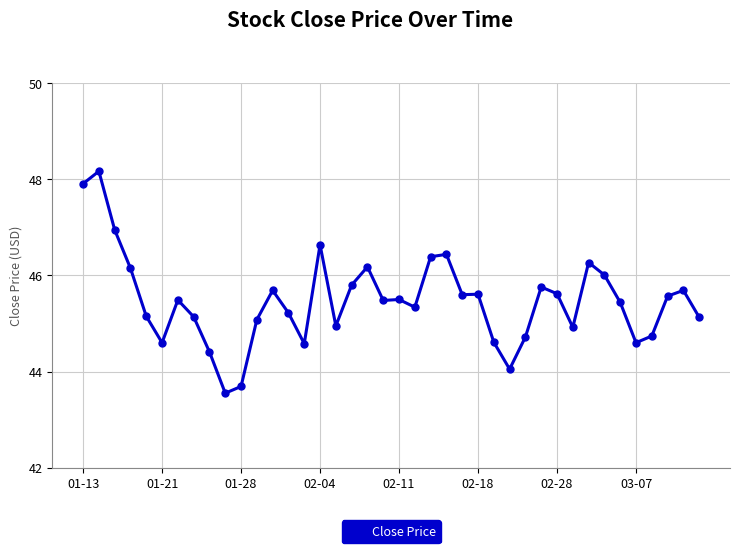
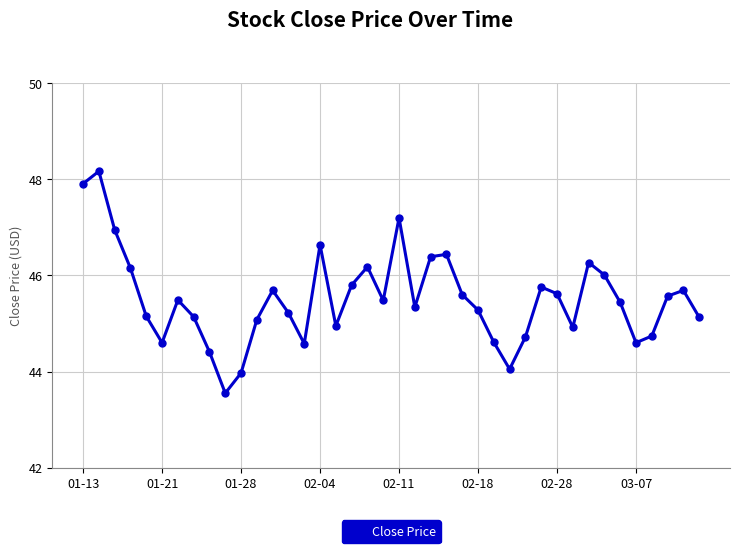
01-28: 43.7 -> 44.0
02-11: 45.5 -> 47.2
02-18: 45.6 -> 45.3
